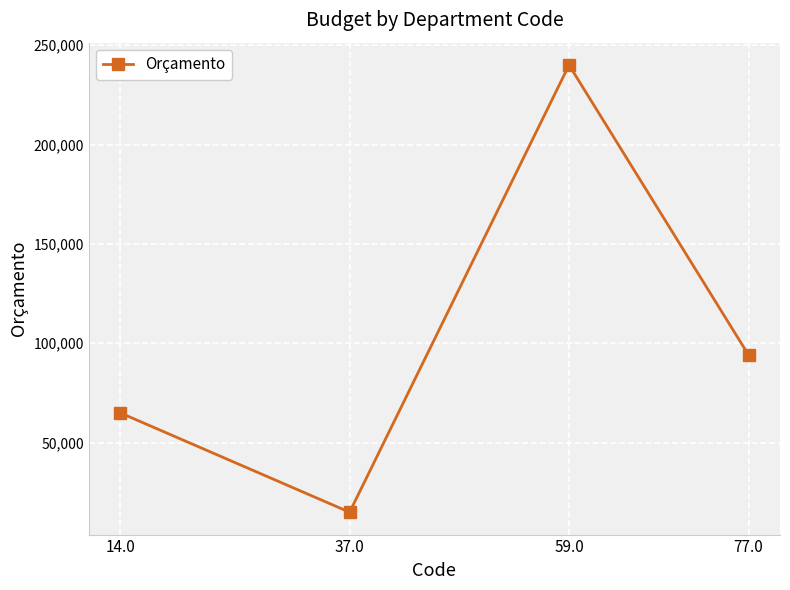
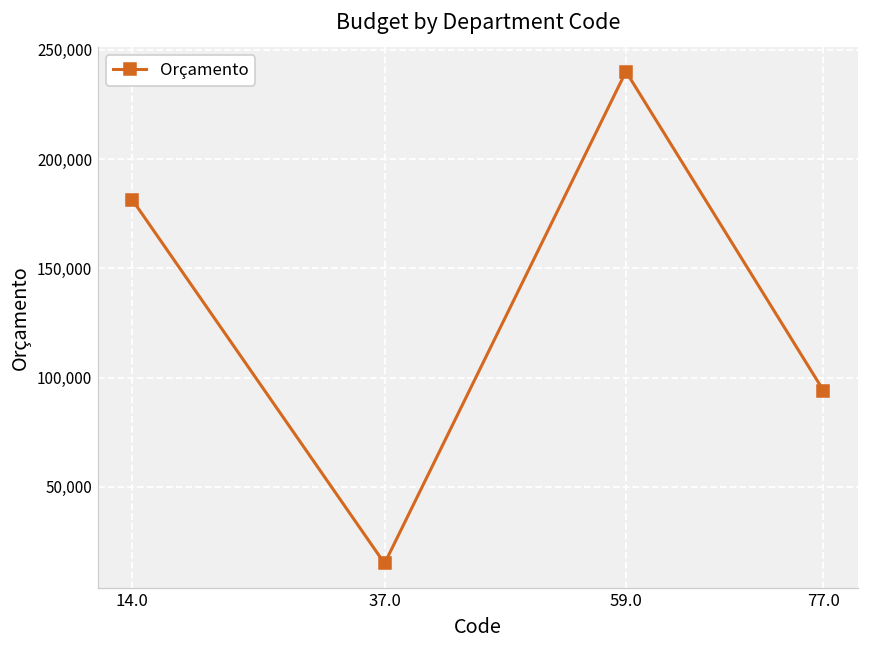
14.0: 65,000 -> 181,000
